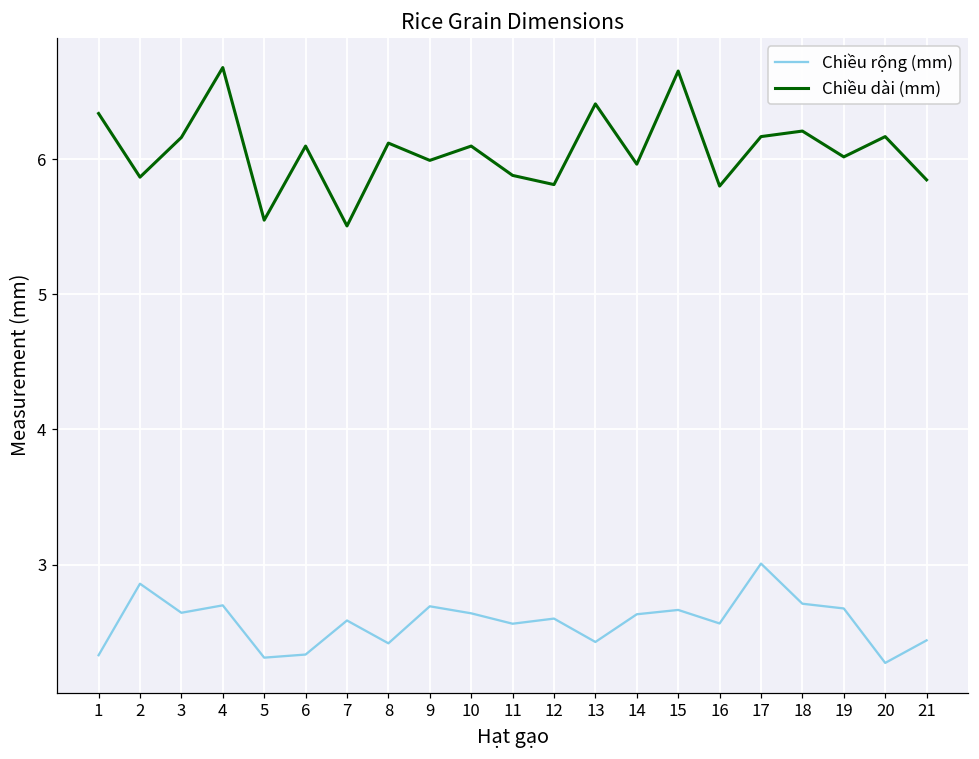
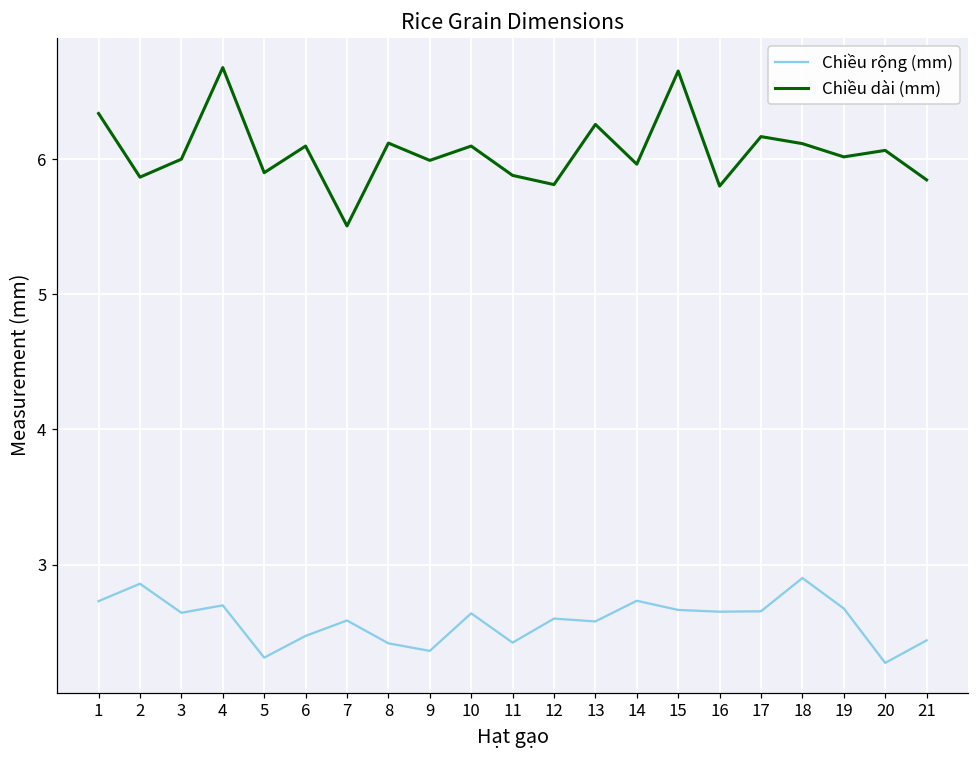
Chiều rộng (mm), 1: 2.33 -> 2.73
Chiều dài (mm), 3: 6.16 -> 6.00
Chiều dài (mm), 5: 5.55 -> 5.90
Chiều rộng (mm), 6: 2.33 -> 2.47
Chiều rộng (mm), 9: 2.69 -> 2.36
Chiều rộng (mm), 11: 2.56 -> 2.42
Chiều rộng (mm), 13: 2.43 -> 2.58
Chiều dài (mm), 13: 6.41 -> 6.26
Chiều rộng (mm), 14: 2.63 -> 2.73
Chiều rộng (mm), 16: 2.56 -> 2.65
Chiều rộng (mm), 17: 3.01 -> 2.65
Chiều rộng (mm), 18: 2.71 -> 2.90
Chiều dài (mm), 18: 6.21 -> 6.11
Chiều dài (mm), 20: 6.17 -> 6.06
